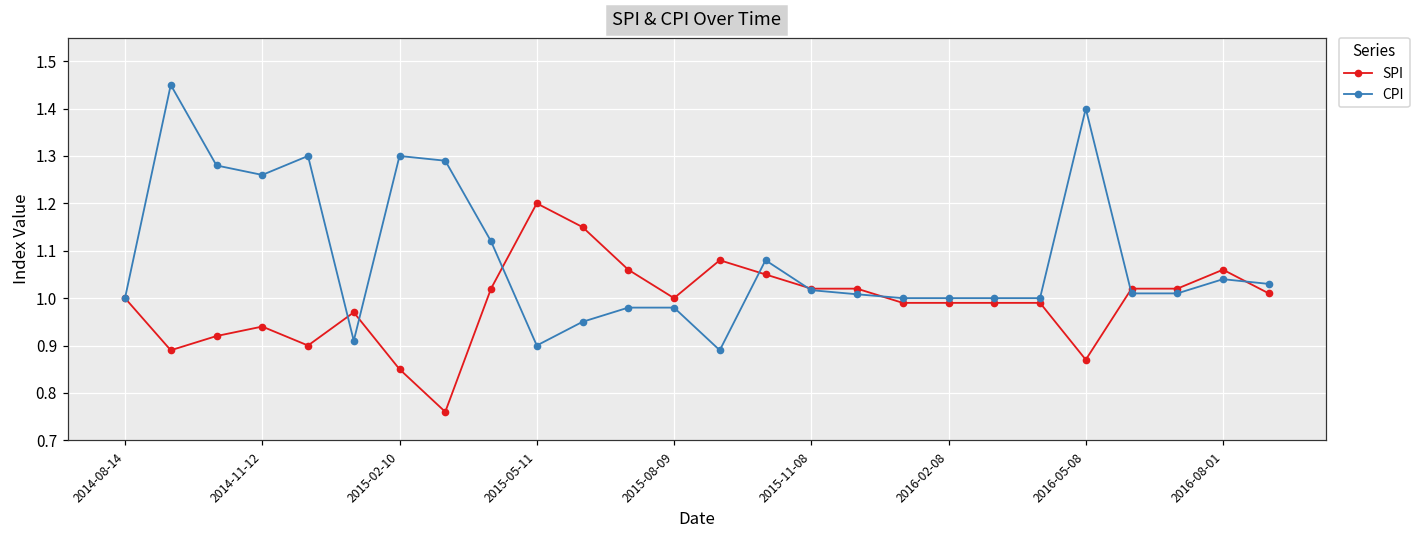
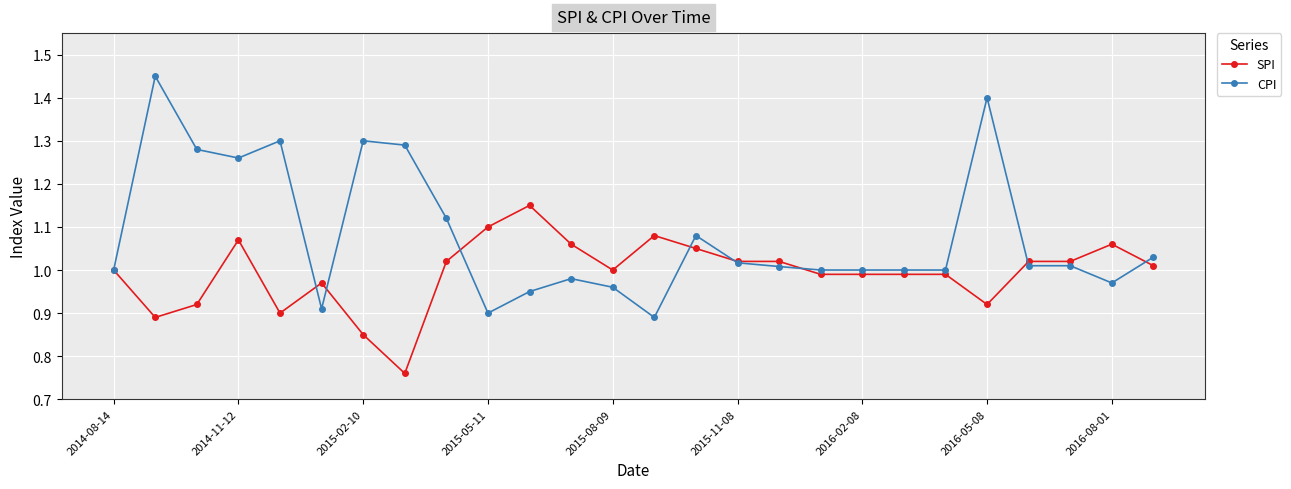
SPI, 2014-11-12: 0.94 -> 1.07
SPI, 2015-05-11: 1.2 -> 1.1
CPI, 2015-08-09: 0.98 -> 0.96
SPI, 2016-05-08: 0.87 -> 0.92
CPI, 2016-08-01: 1.04 -> 0.97
